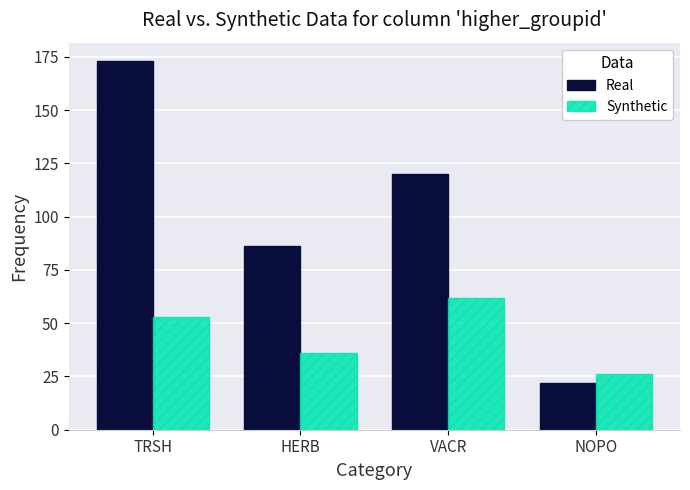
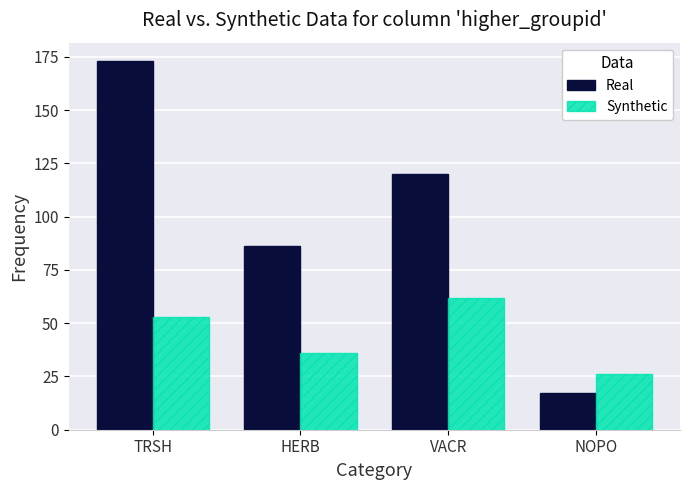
Real, NOPO: 22 -> 17
